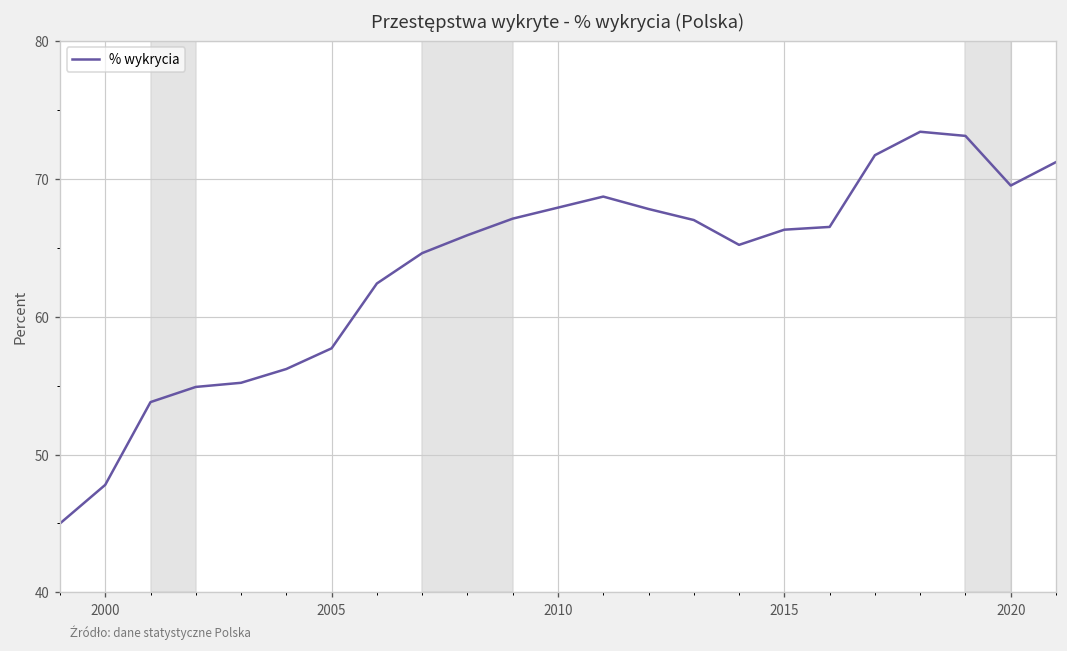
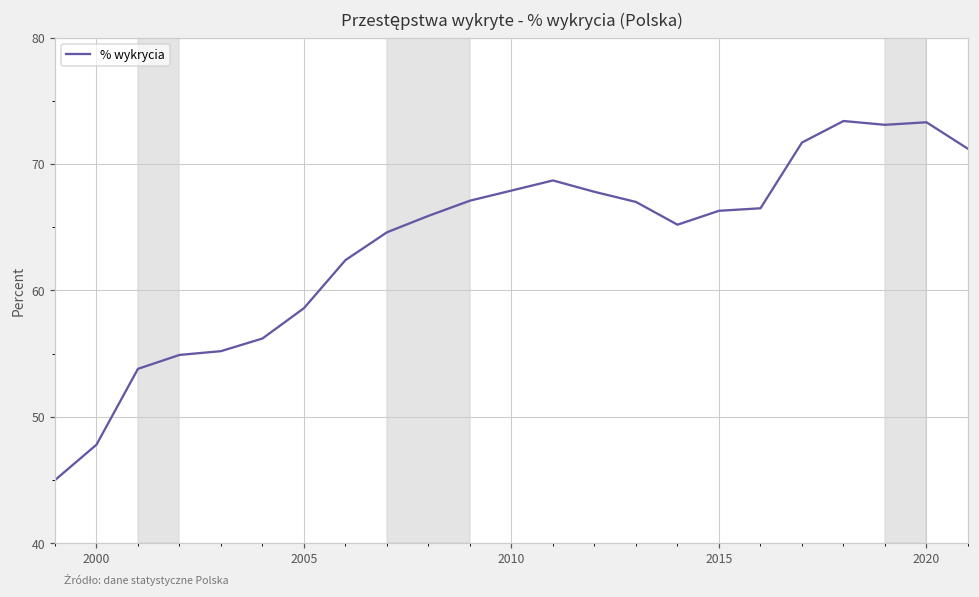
2005: 57.7 -> 58.6
2020: 69.5 -> 73.3
